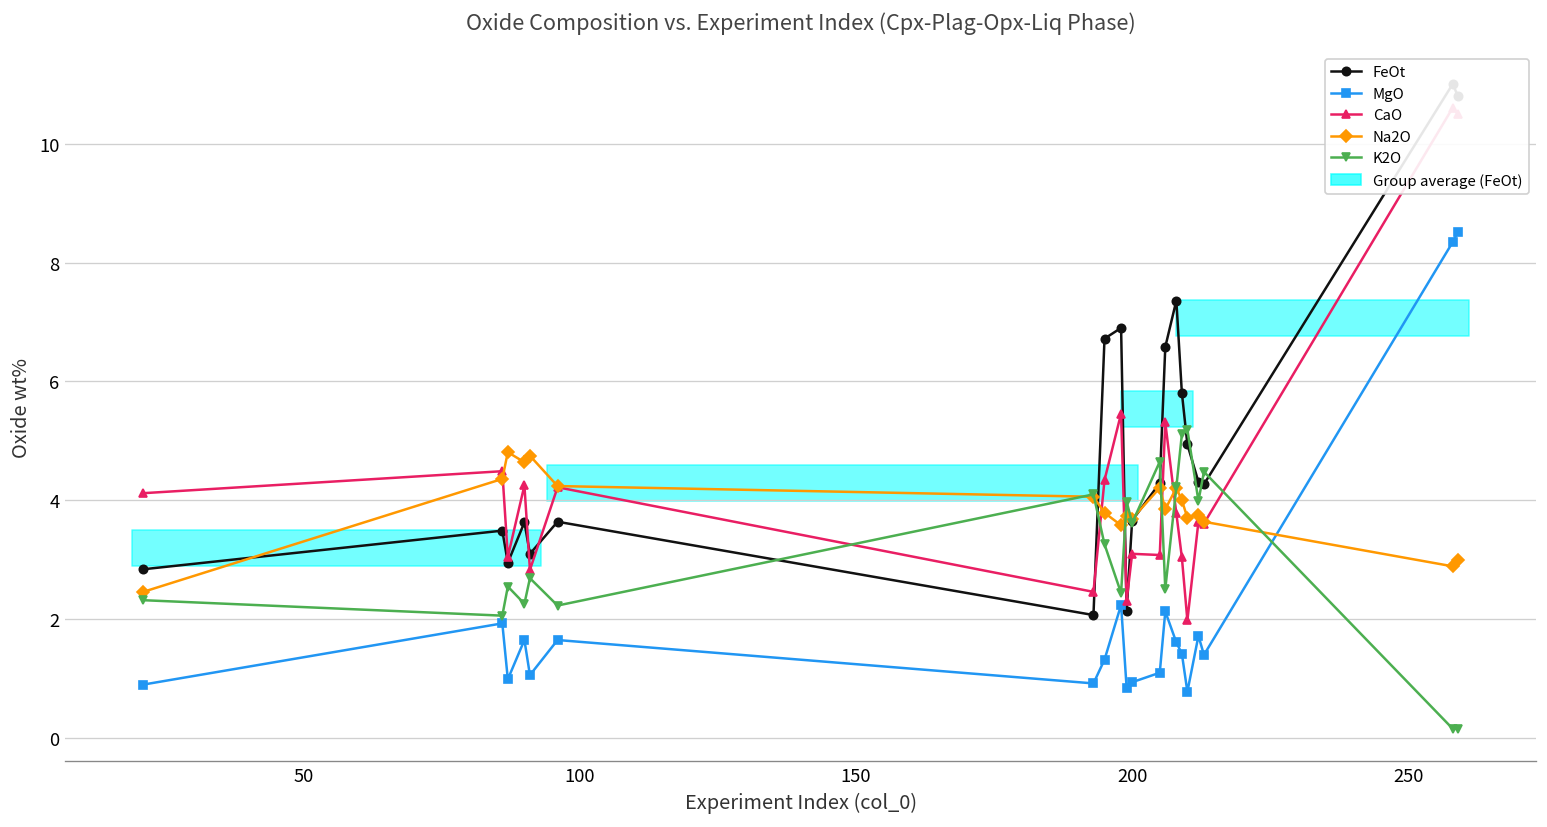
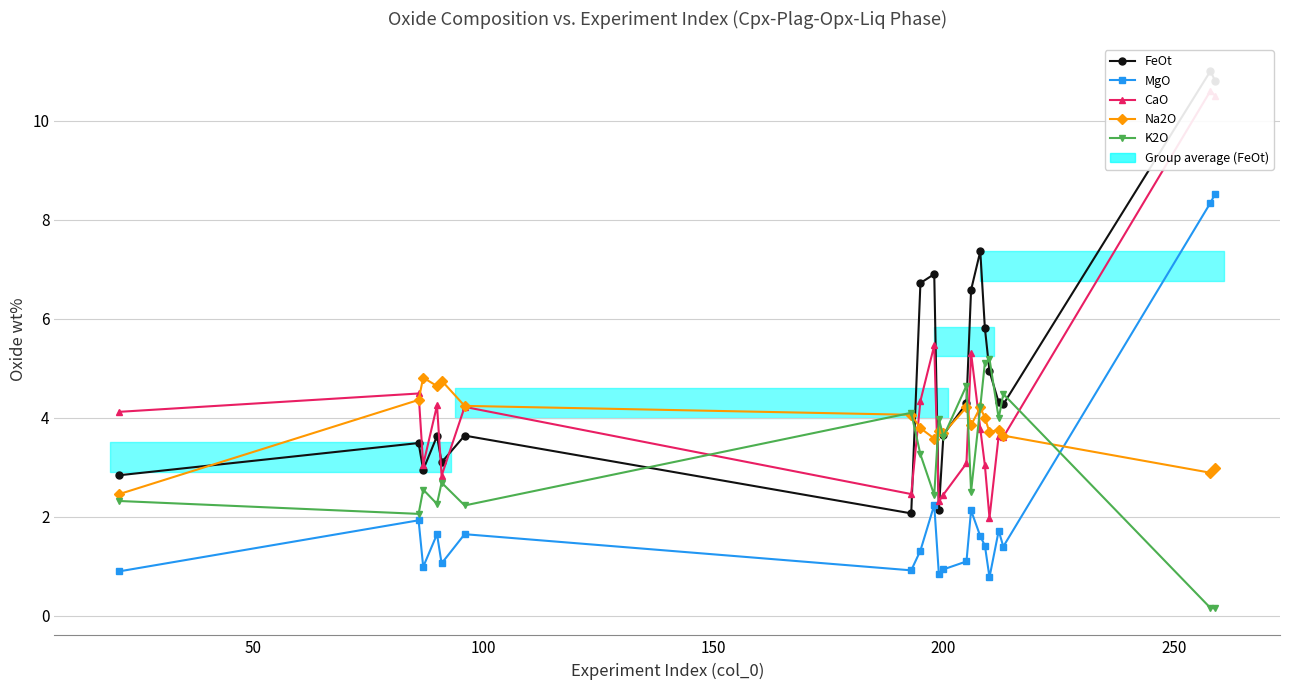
CaO, 200: 3.1 -> 2.5
